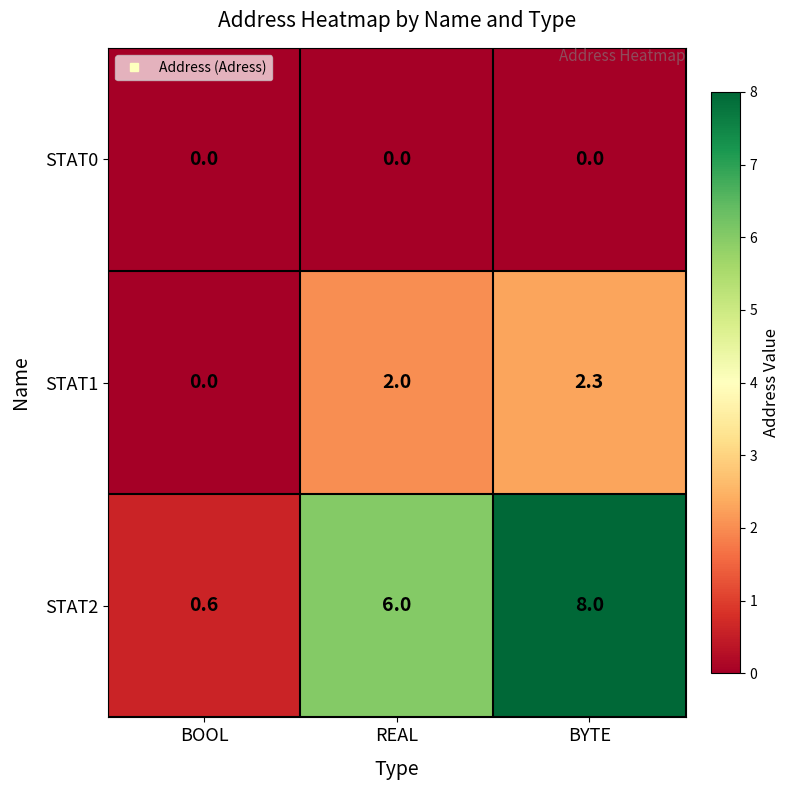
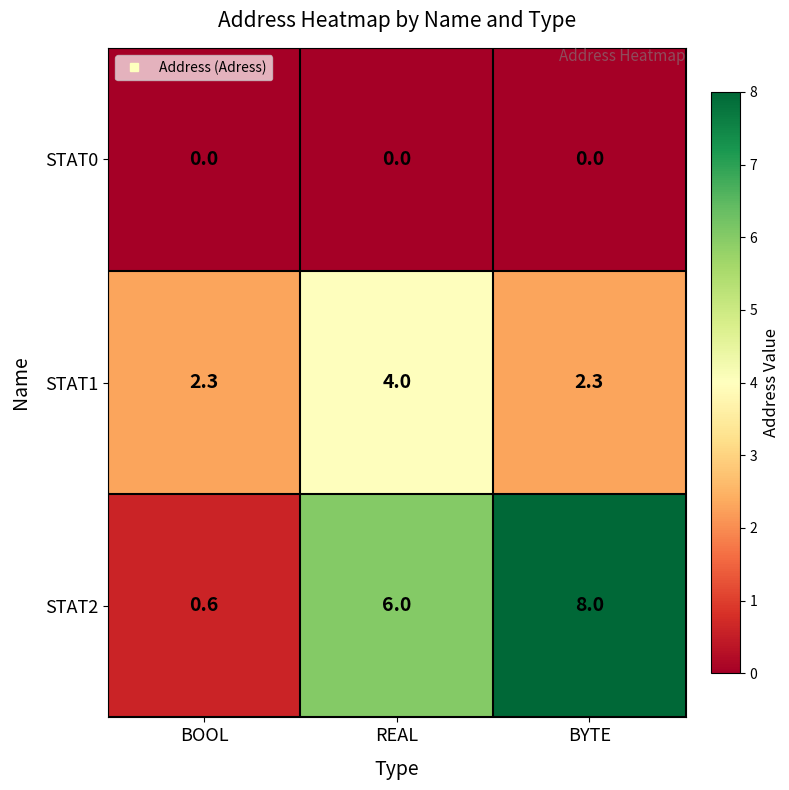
STAT1, BOOL: 0.0 -> 2.3
STAT1, REAL: 2.0 -> 4.0
